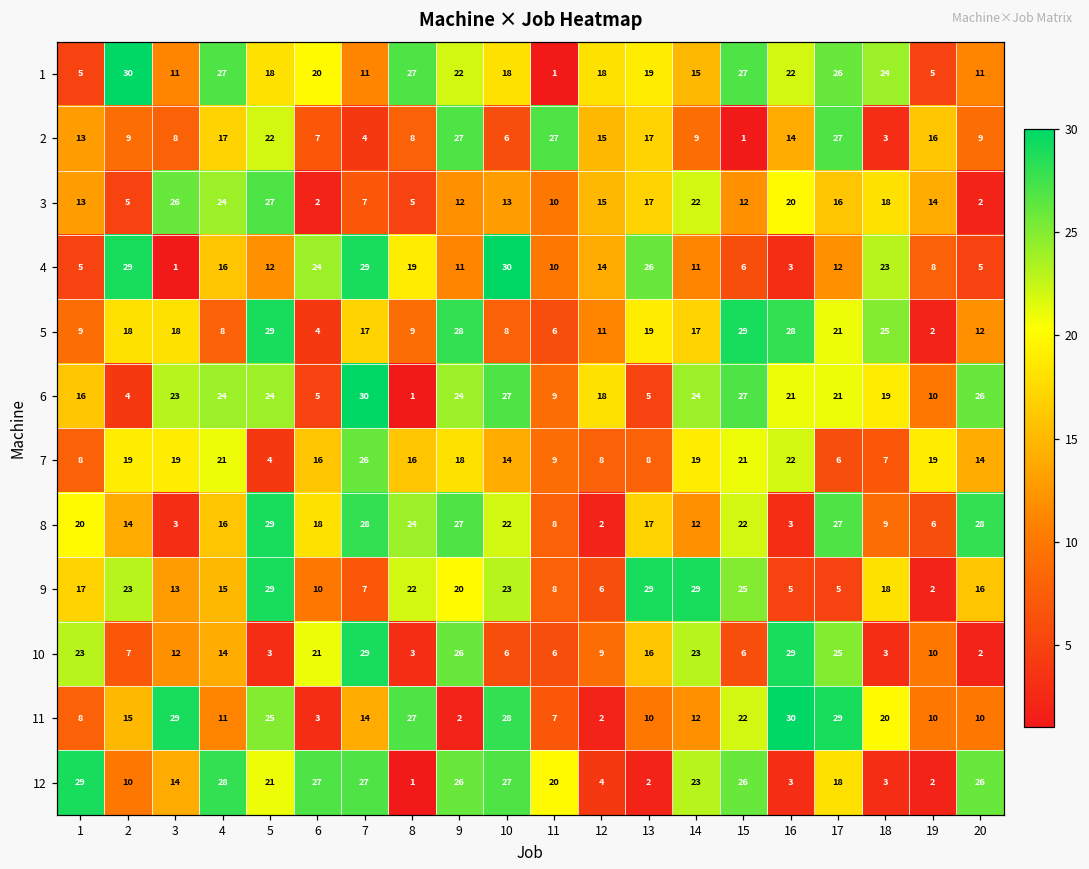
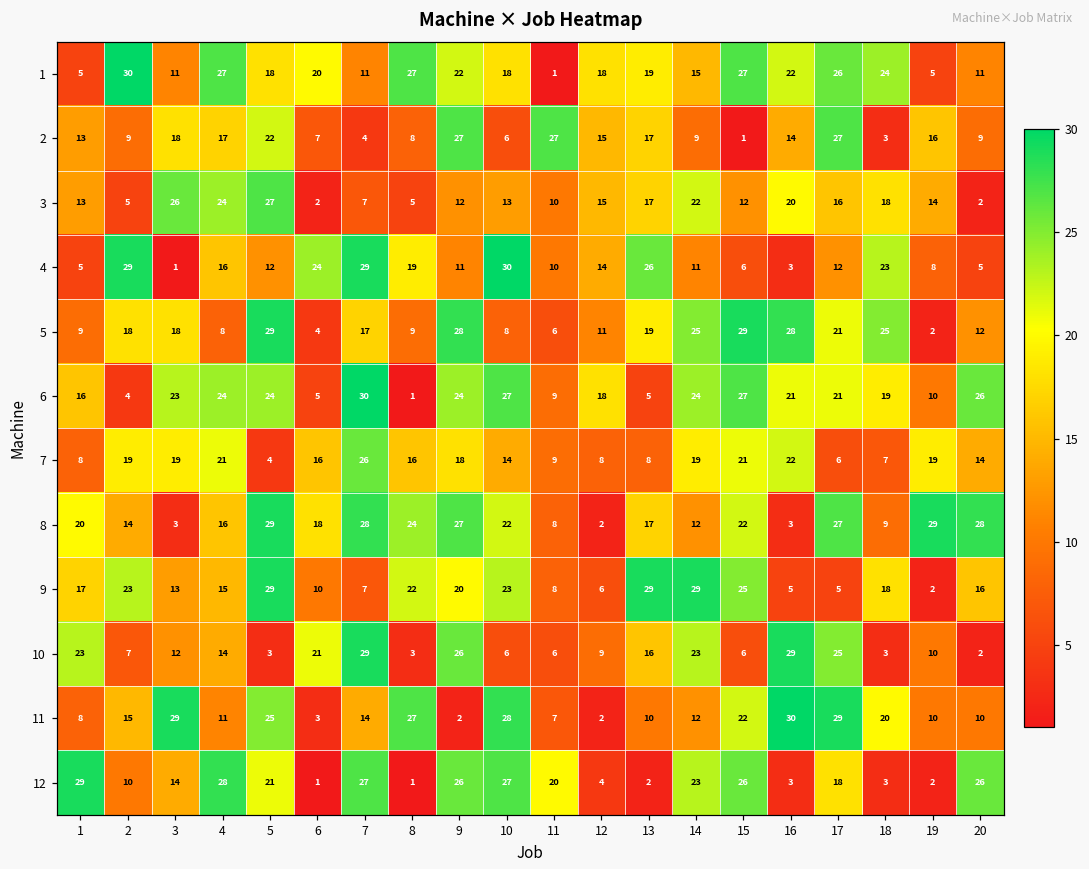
2, 3: 8 -> 18
5, 14: 17 -> 25
8, 19: 6 -> 29
12, 6: 27 -> 1
